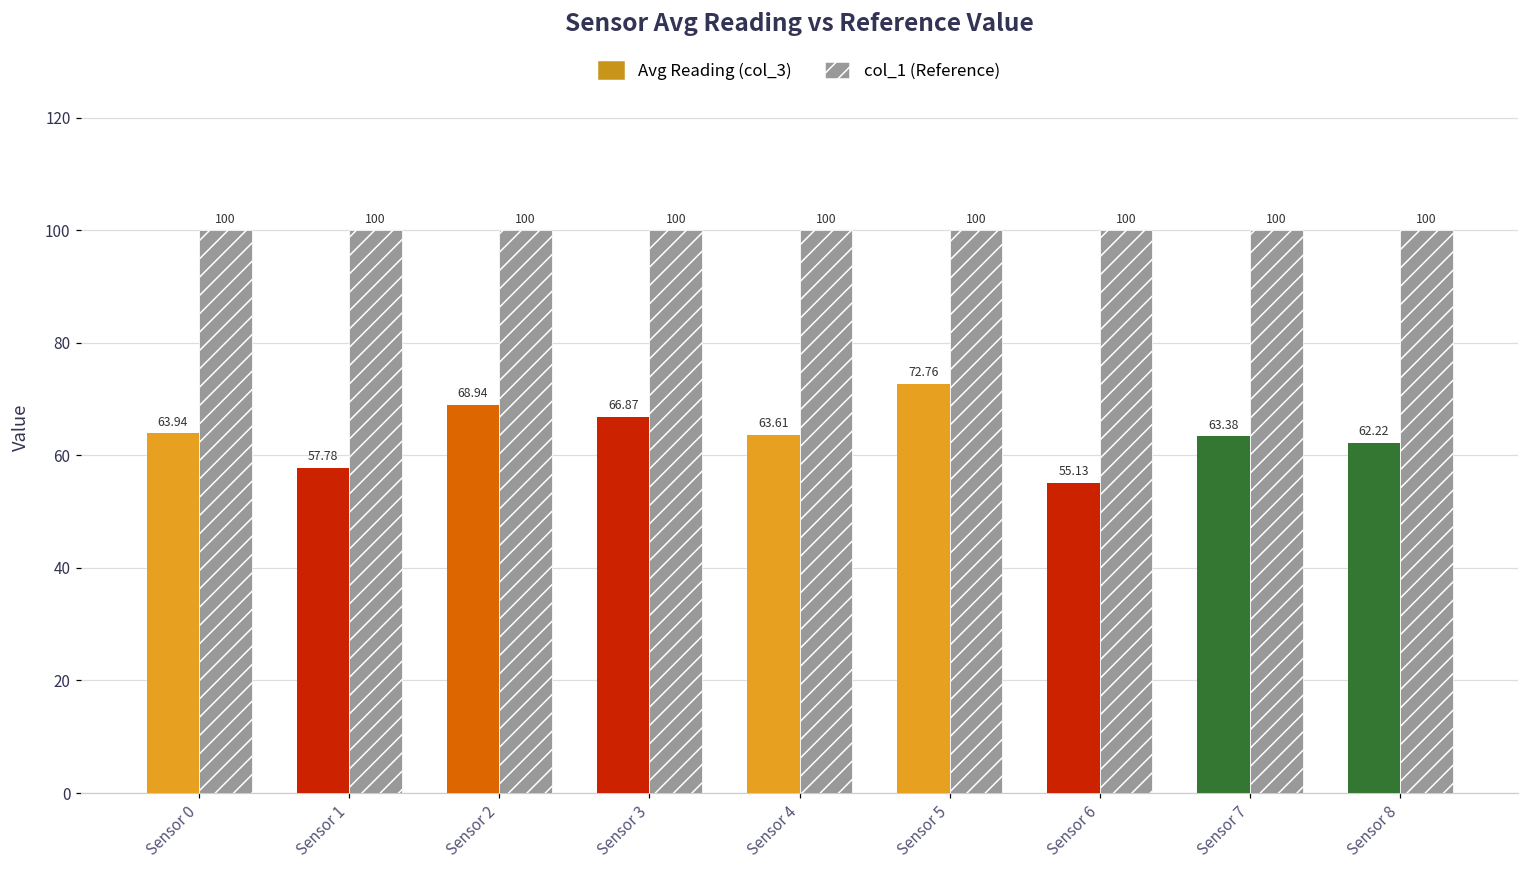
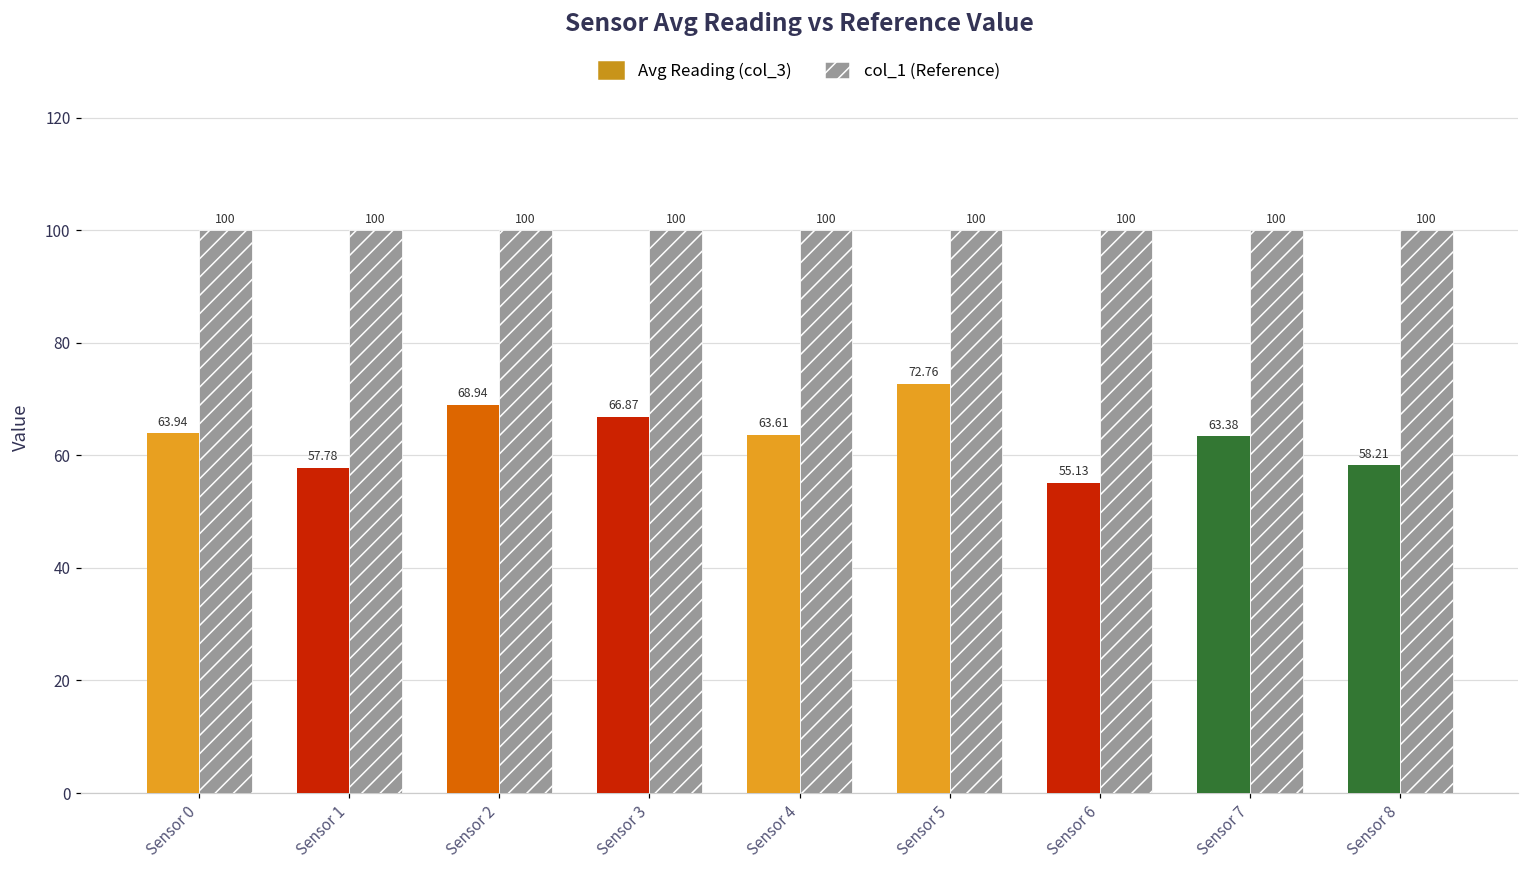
Avg Reading (col_3), Sensor 8: 62.22 -> 58.21
